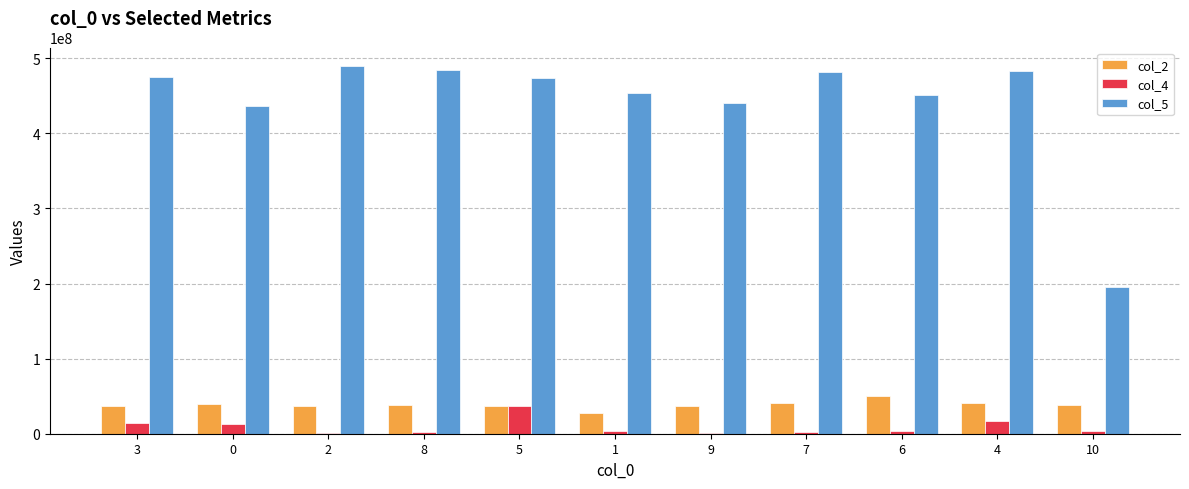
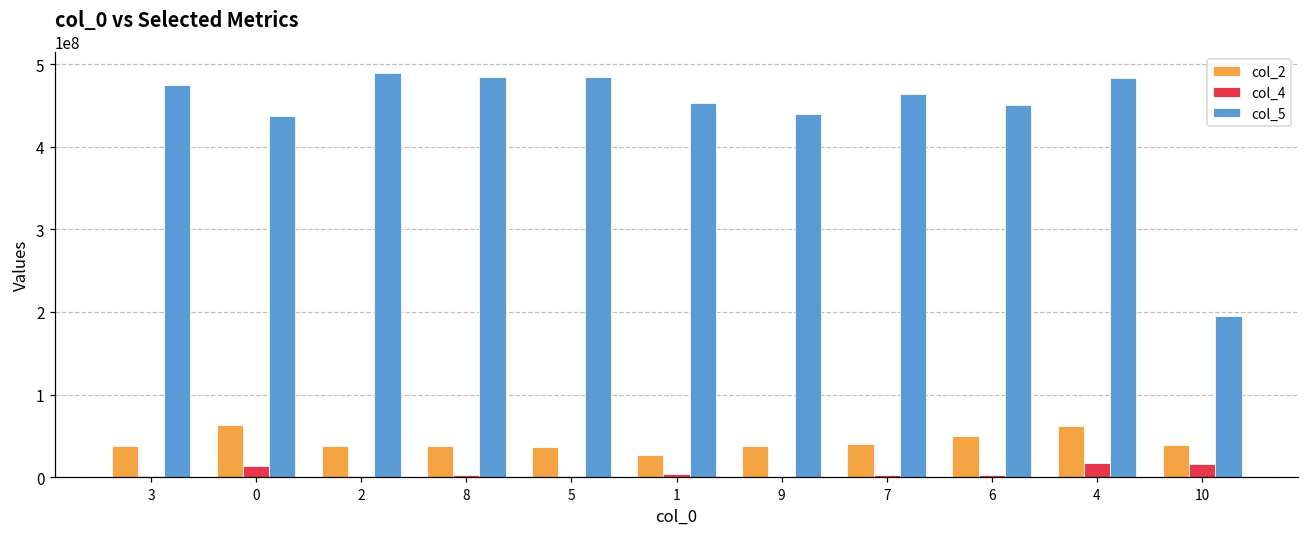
col_4, 3: 10000000 -> 0
col_2, 0: 40000000 -> 60000000
col_4, 5: 40000000 -> 0
col_5, 5: 470000000 -> 480000000
col_5, 7: 480000000 -> 460000000
col_2, 4: 40000000 -> 60000000
col_4, 10: 0 -> 20000000
